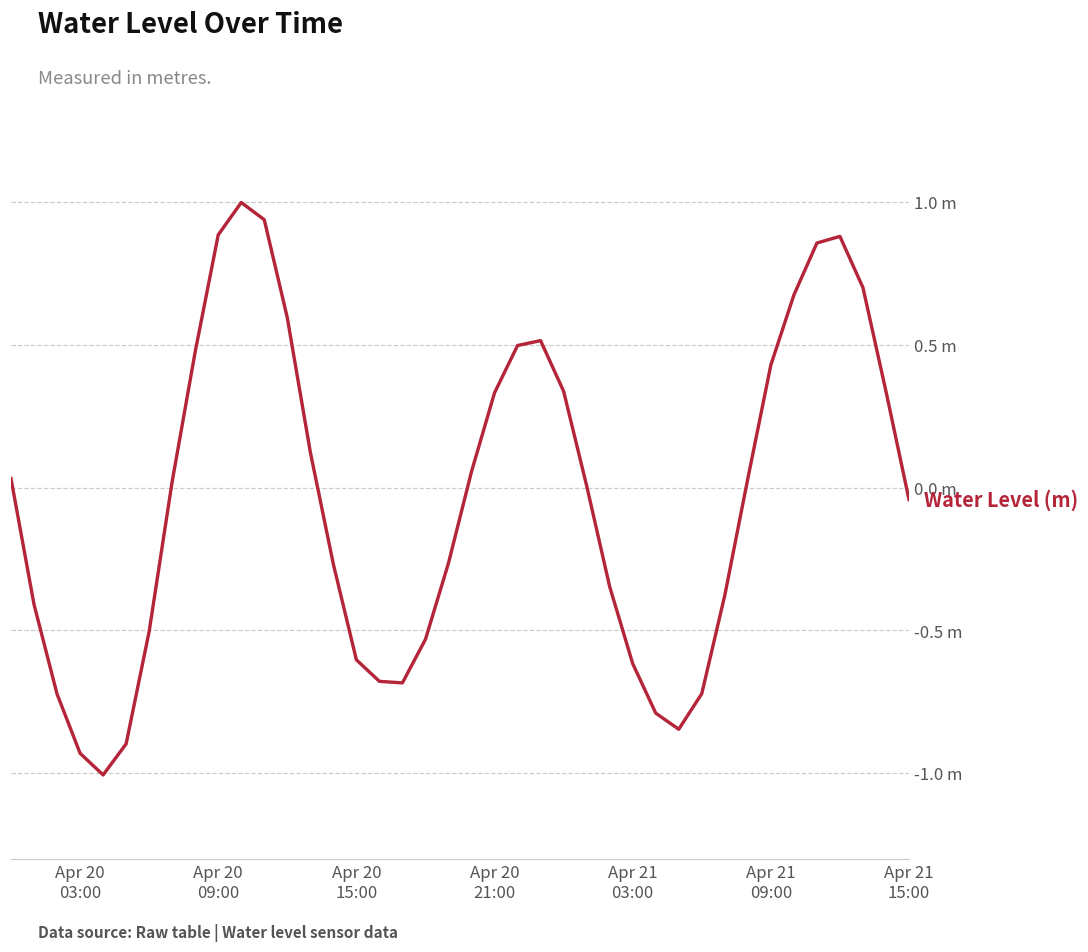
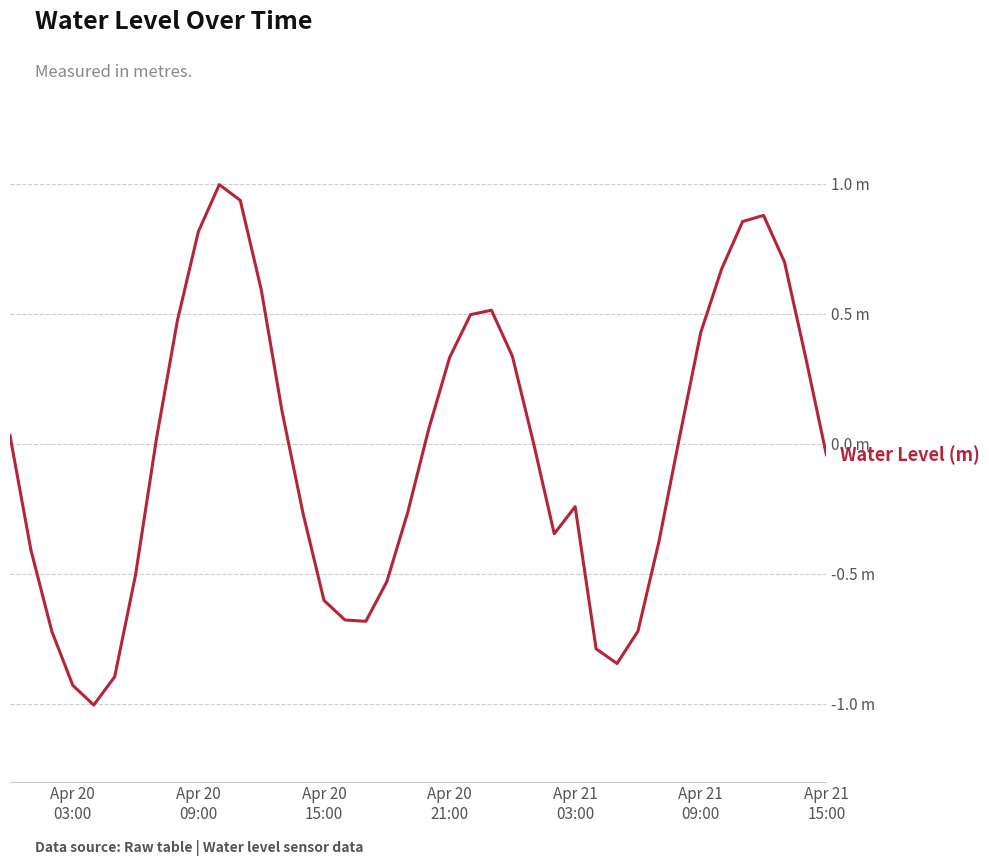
Apr 20 09:00: 0.88 m -> 0.82 m
Apr 21 03:00: -0.62 m -> -0.24 m
